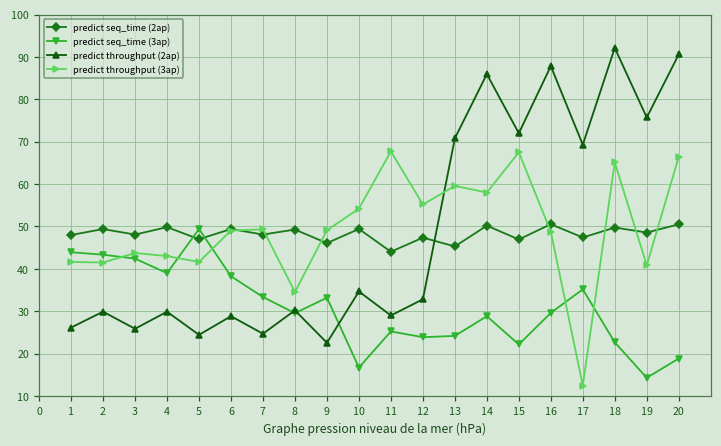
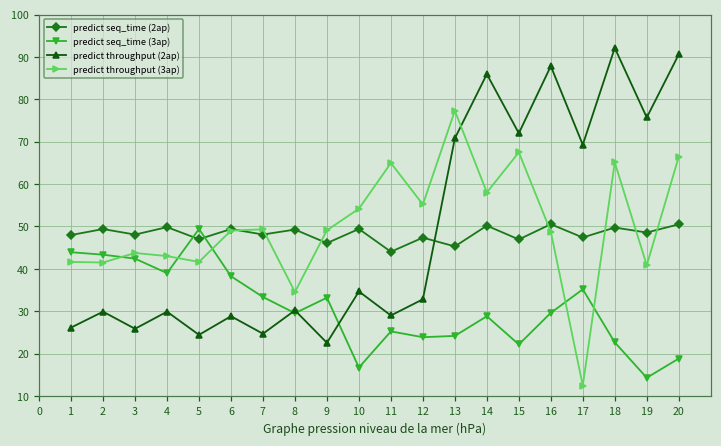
predict throughput (3ap), 11: 68 -> 65
predict throughput (3ap), 13: 60 -> 77
